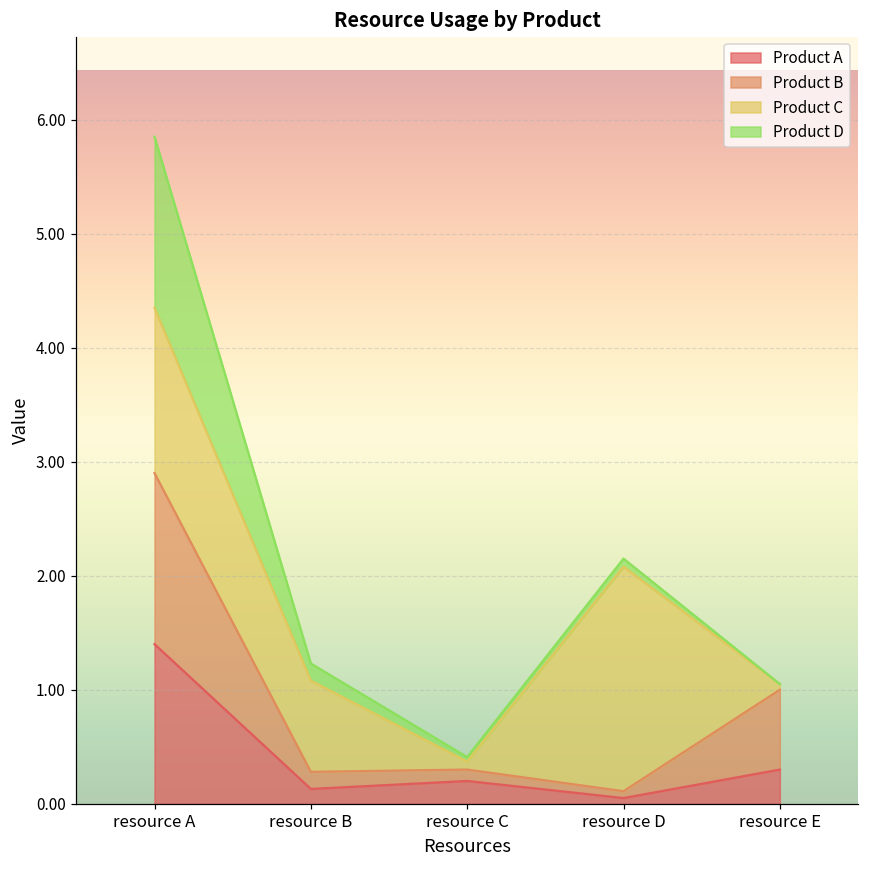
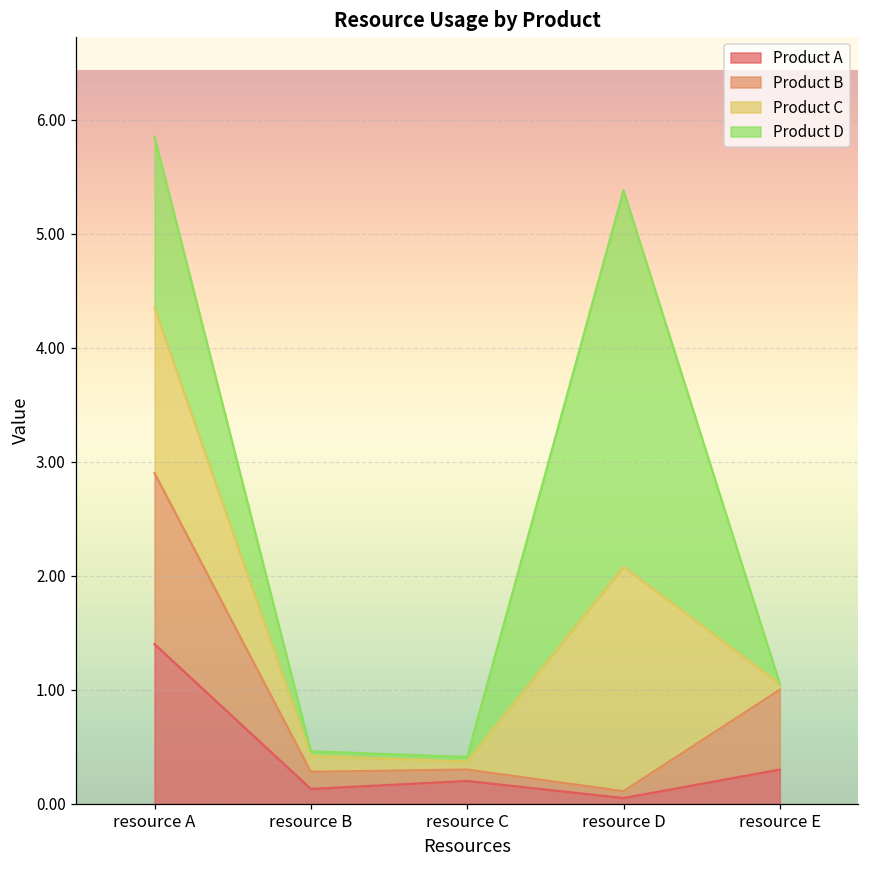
Product C, resource B: 0.80 -> 0.14
Product D, resource B: 0.15 -> 0.04
Product D, resource D: 0.07 -> 3.30
